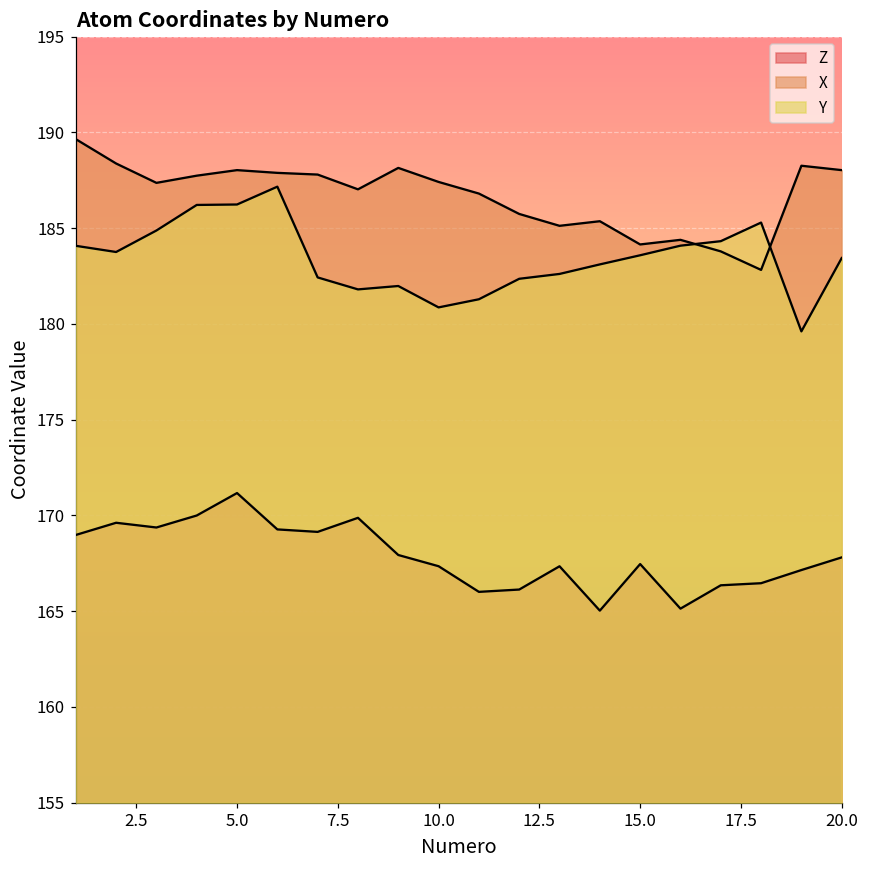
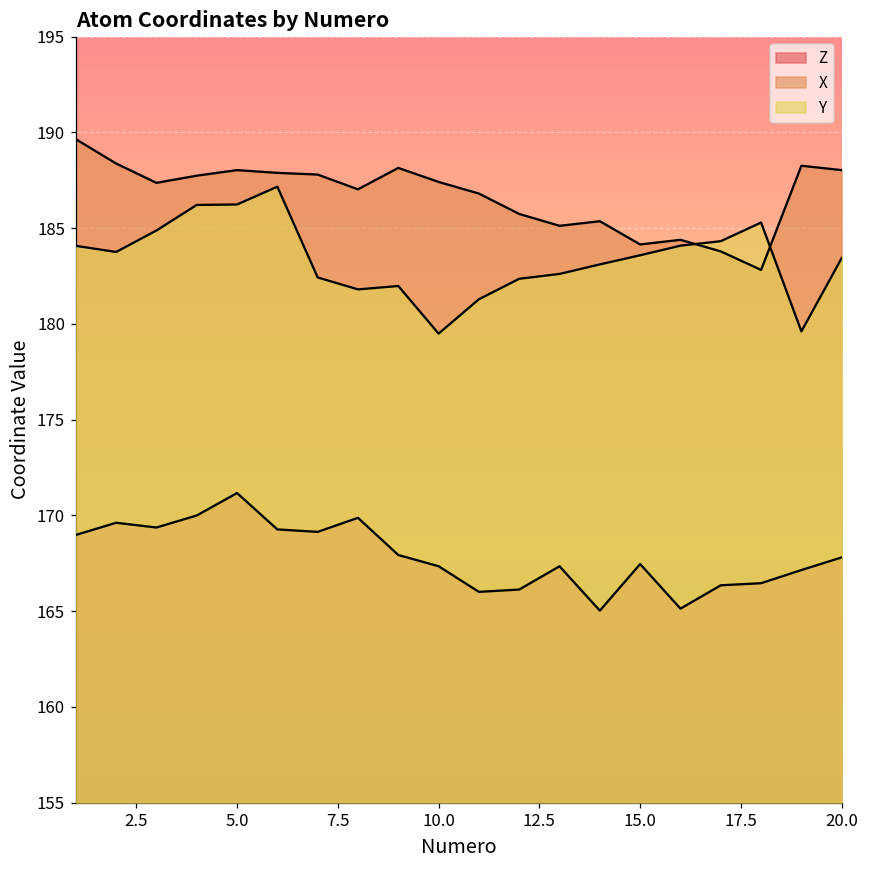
Y, 10.0: 180.9 -> 179.5
